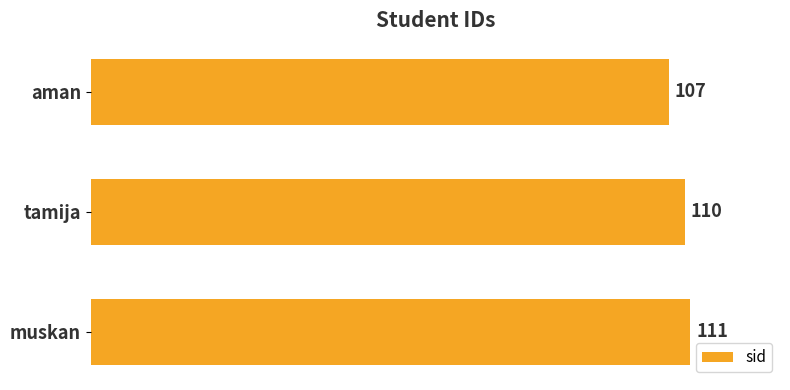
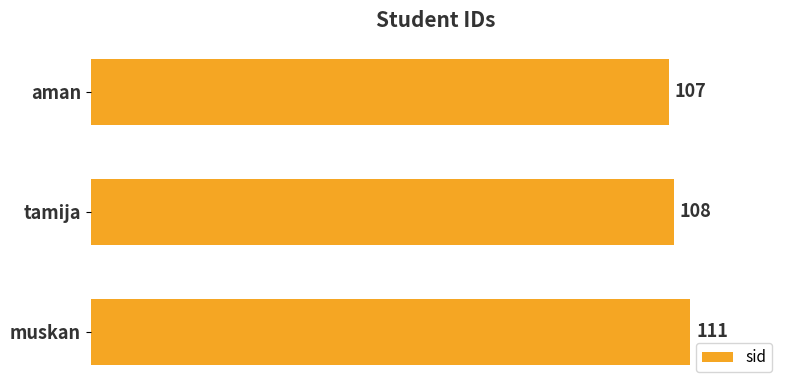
tamija: 110 -> 108
